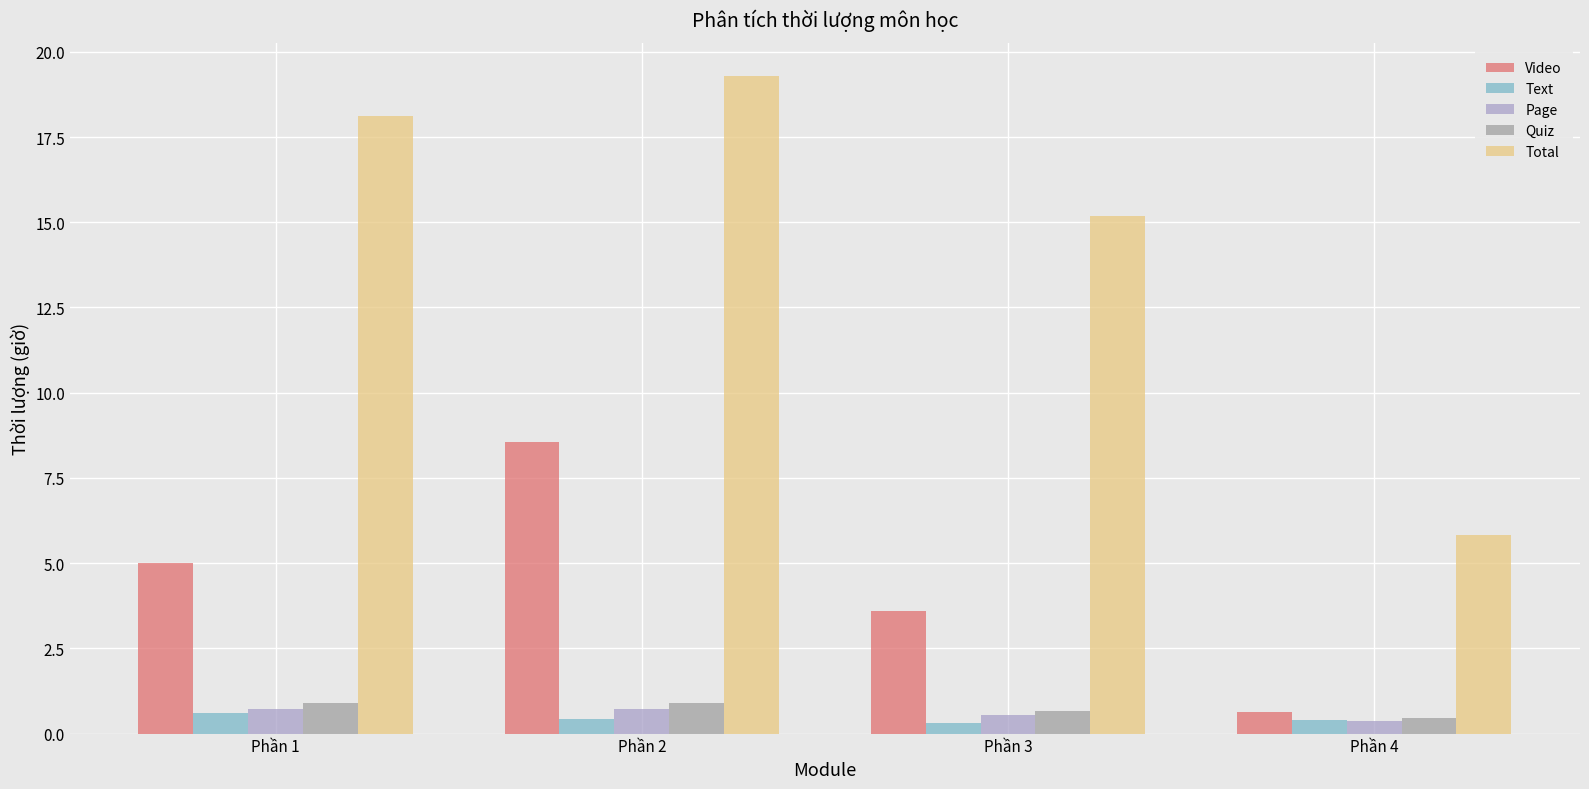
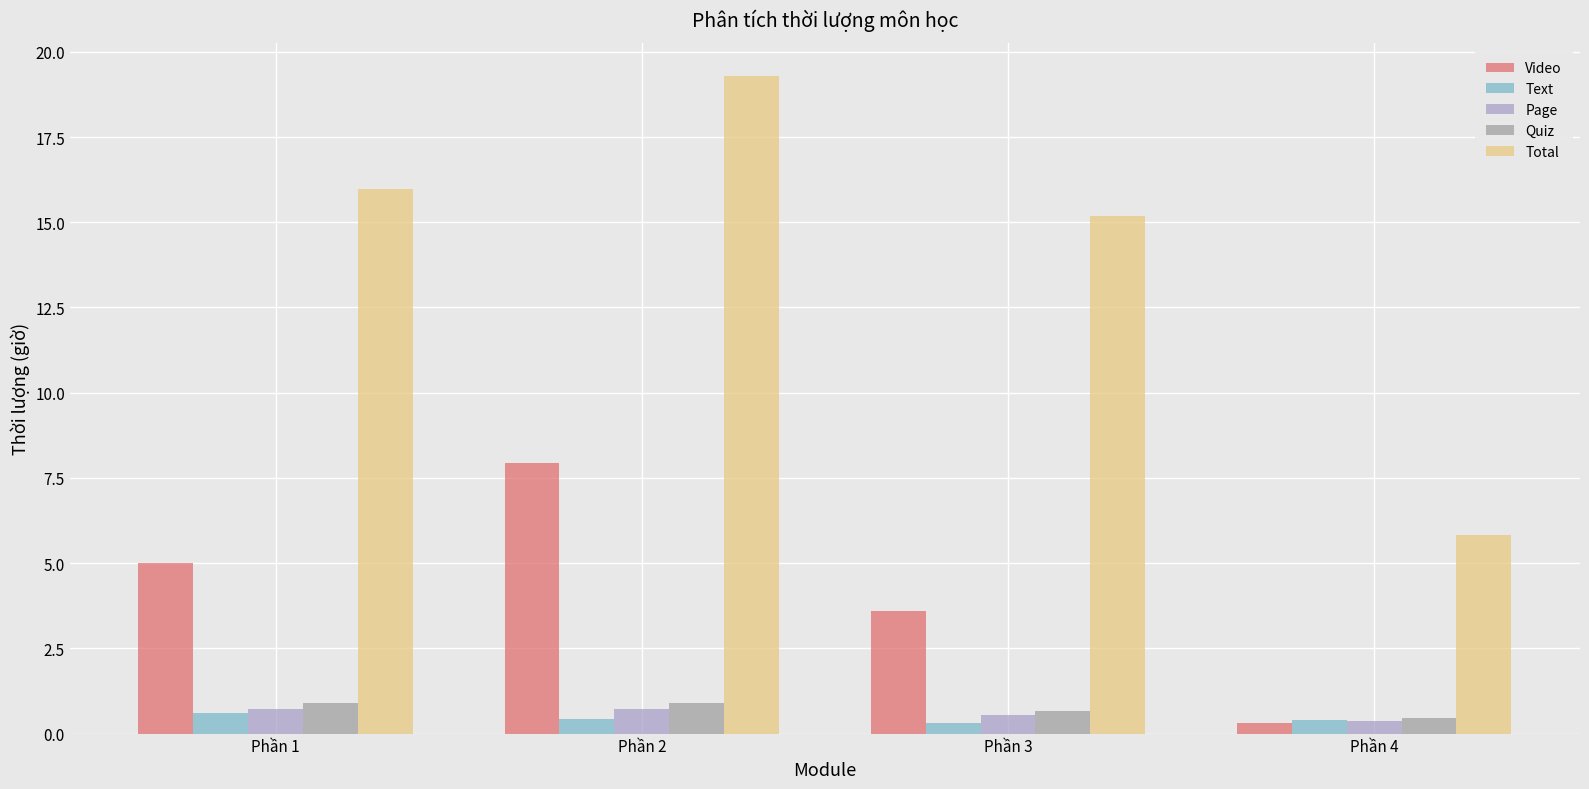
Total, Phần 1: 18.1 -> 16.0
Video, Phần 2: 8.5 -> 7.9
Video, Phần 4: 0.6 -> 0.3
